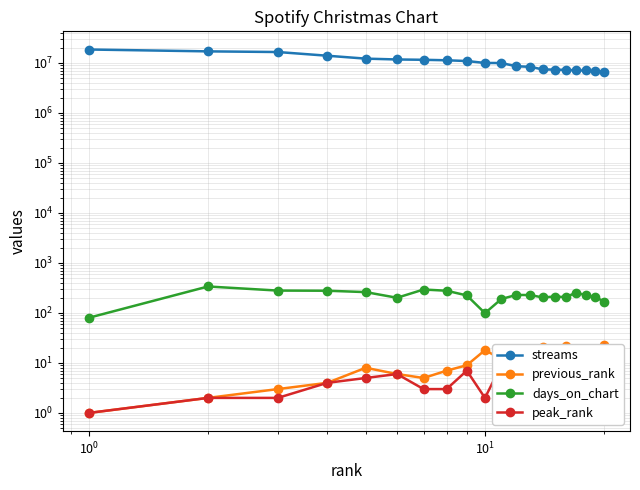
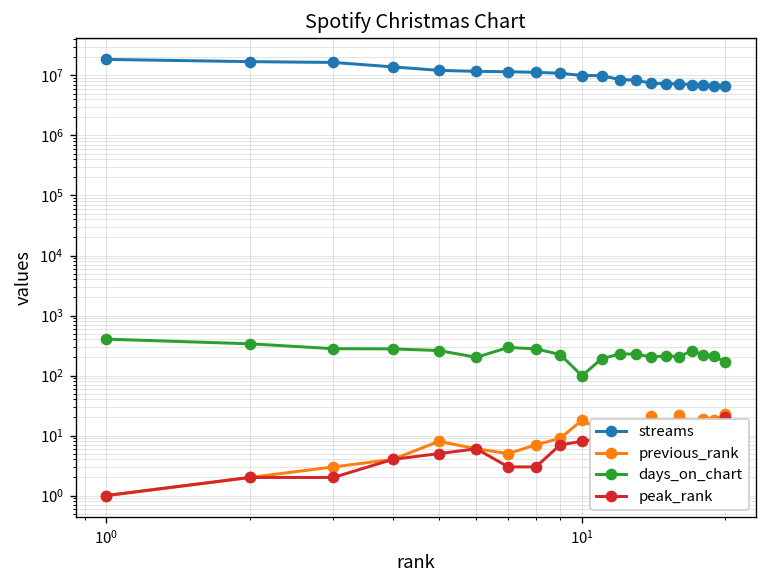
days_on_chart, 10^0: 80 -> 400
peak_rank, 10^1: 2 -> 8
